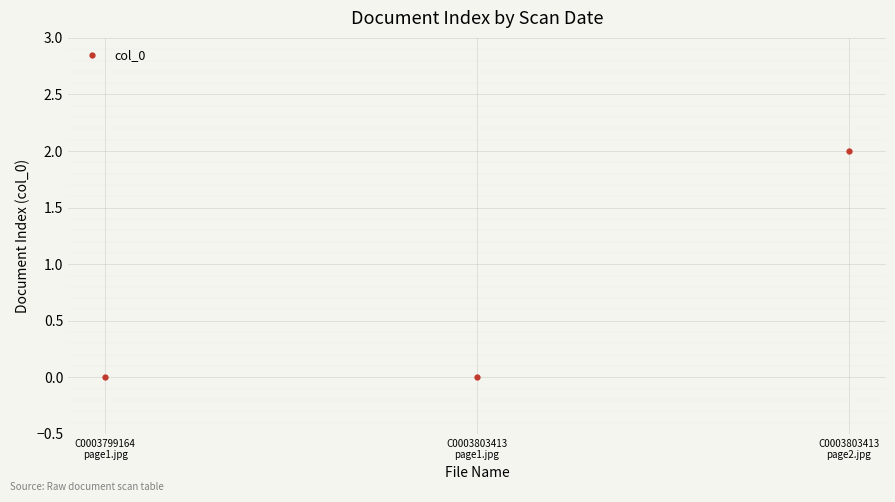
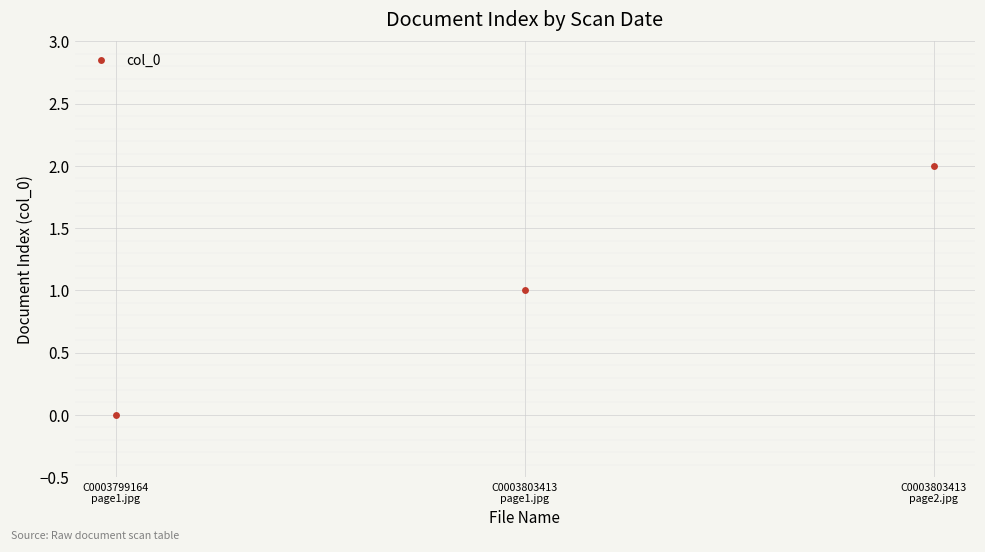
C0003803413 page1.jpg: 0 -> 1
